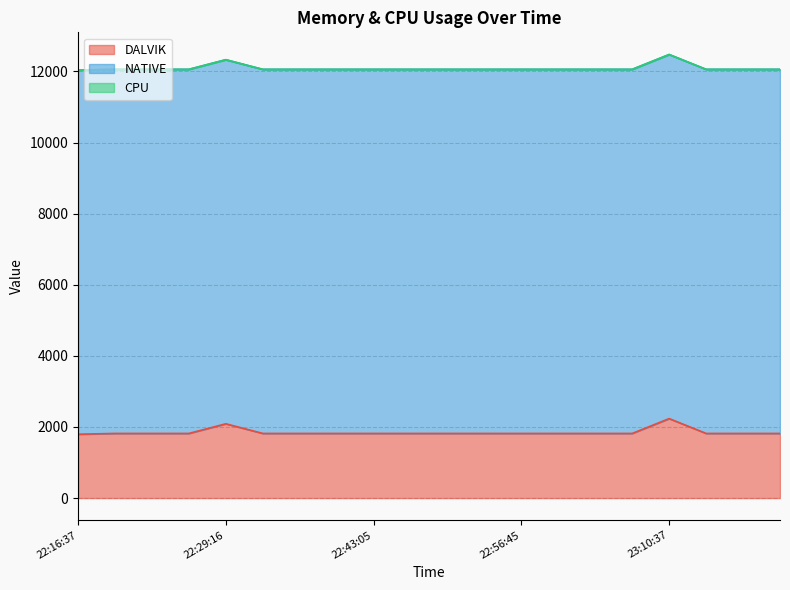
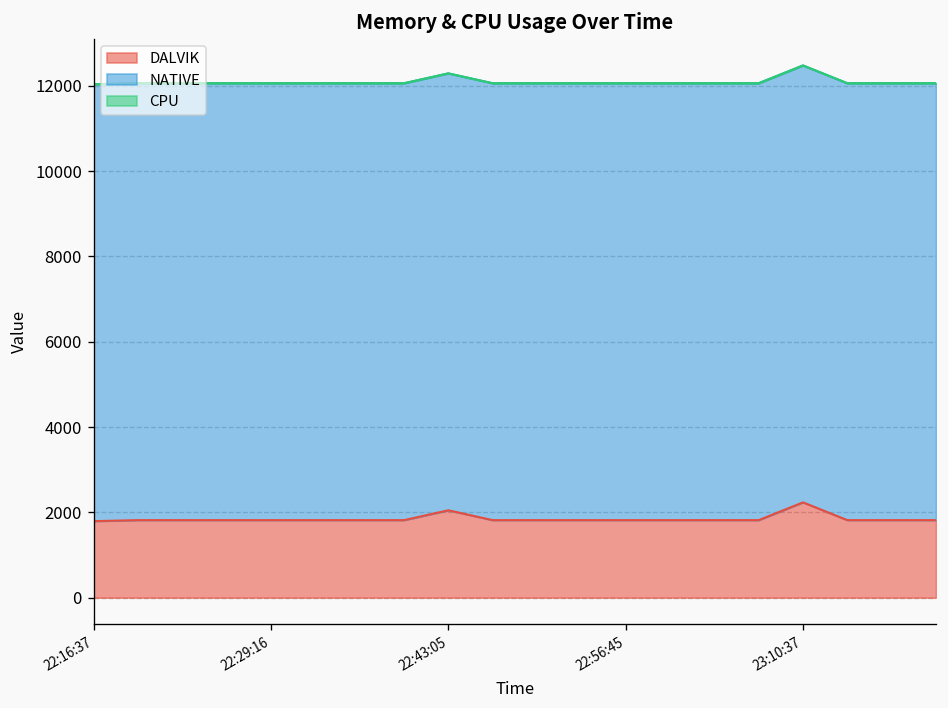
DALVIK, 22:29:16: 2100 -> 1800
DALVIK, 22:43:05: 1800 -> 2000
